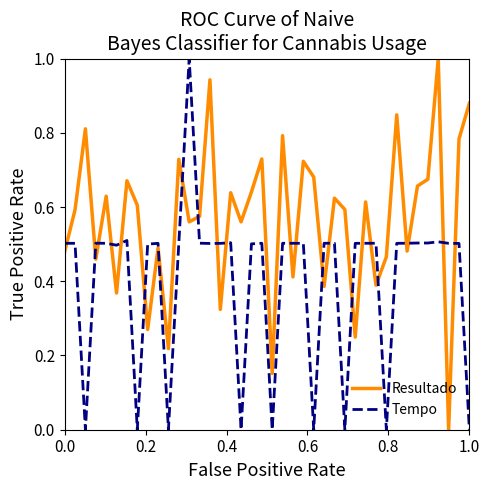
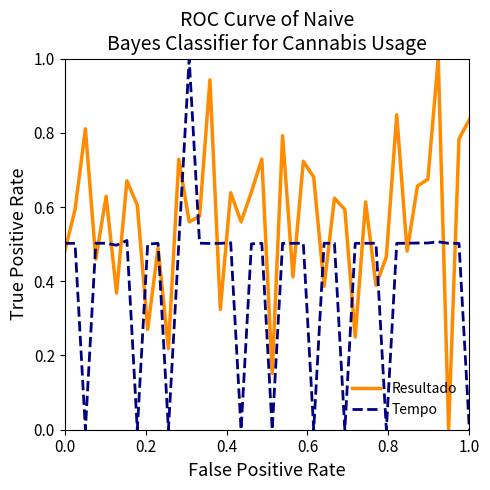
Resultado, 1.0: 0.88 -> 0.84
